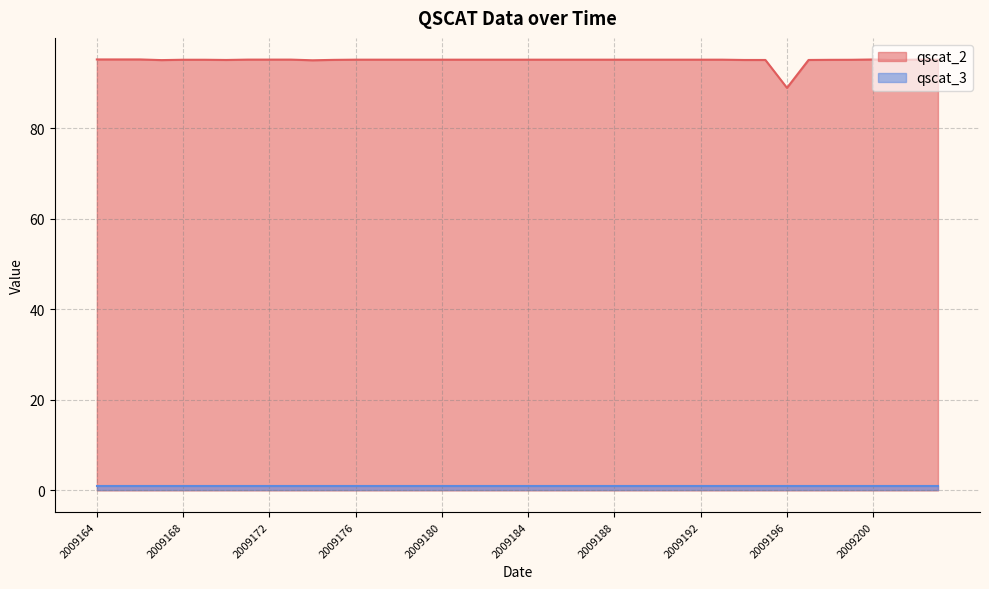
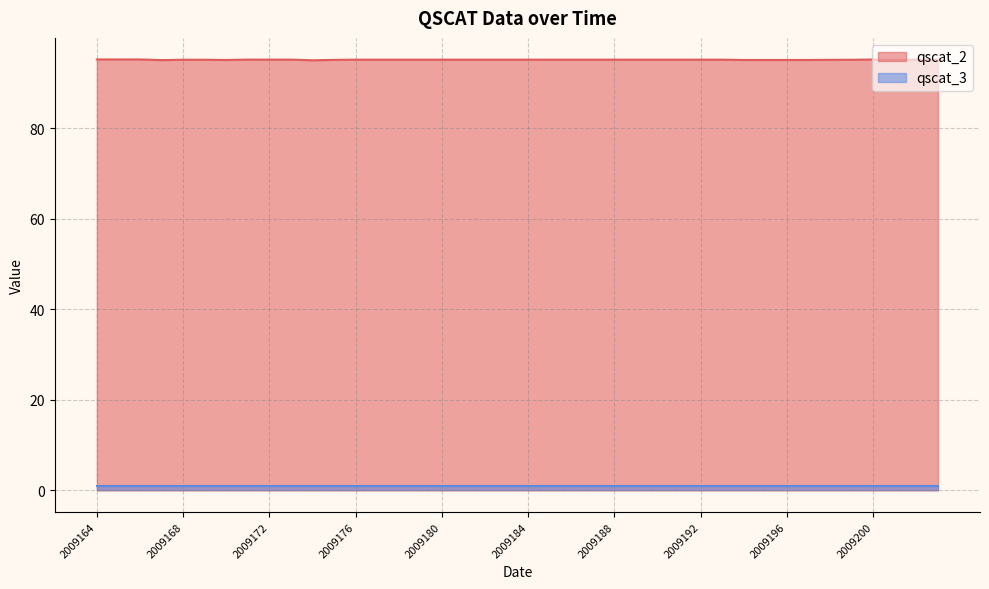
qscat_2, 2009196: 89 -> 95
